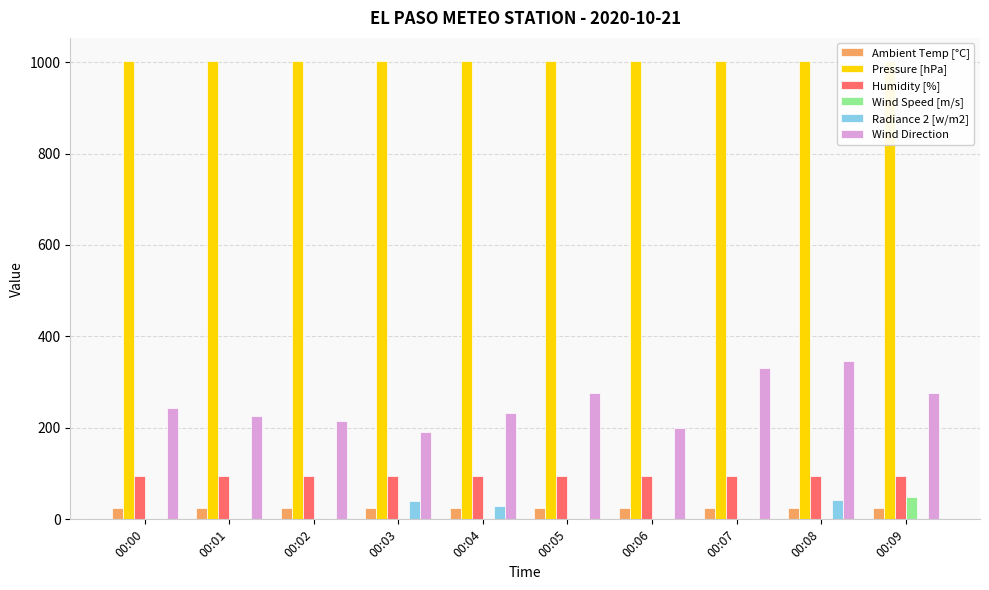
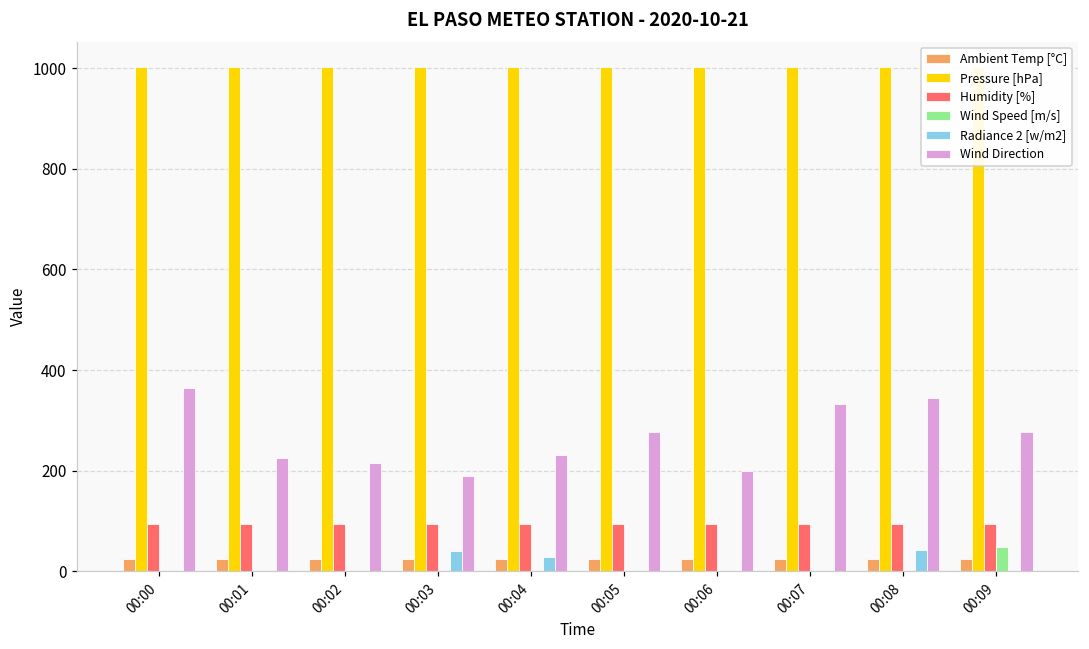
Wind Direction, 00:00: 240 -> 370
